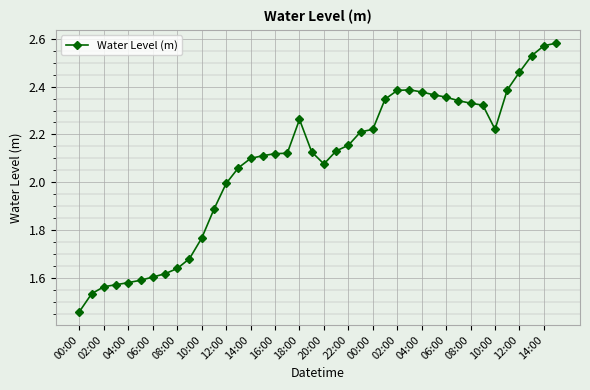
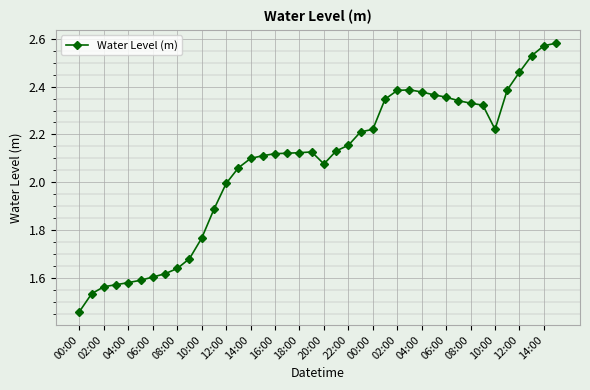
18:00: 2.26 -> 2.12
